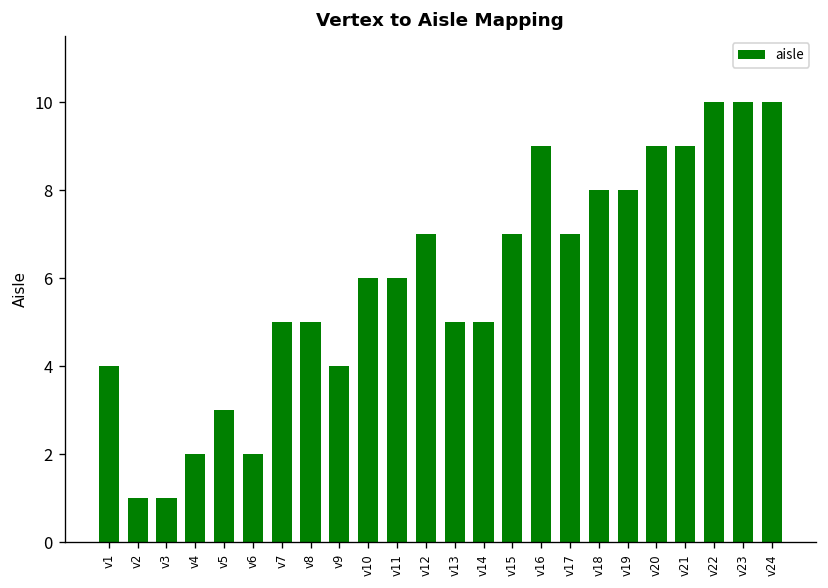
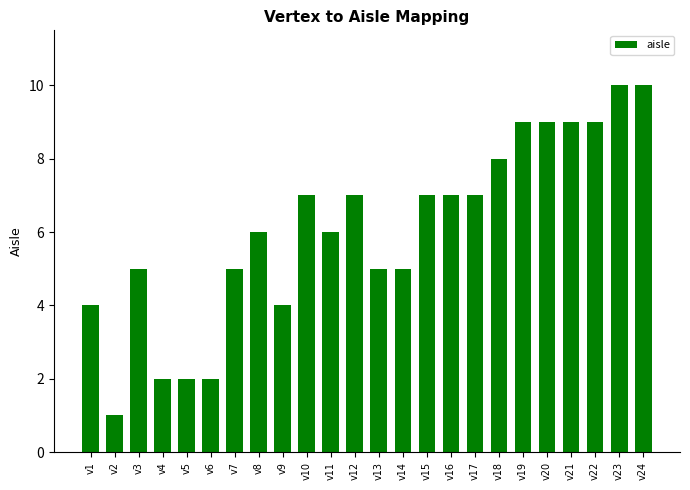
v3: 1 -> 5
v5: 3 -> 2
v8: 5 -> 6
v10: 6 -> 7
v16: 9 -> 7
v19: 8 -> 9
v22: 10 -> 9
